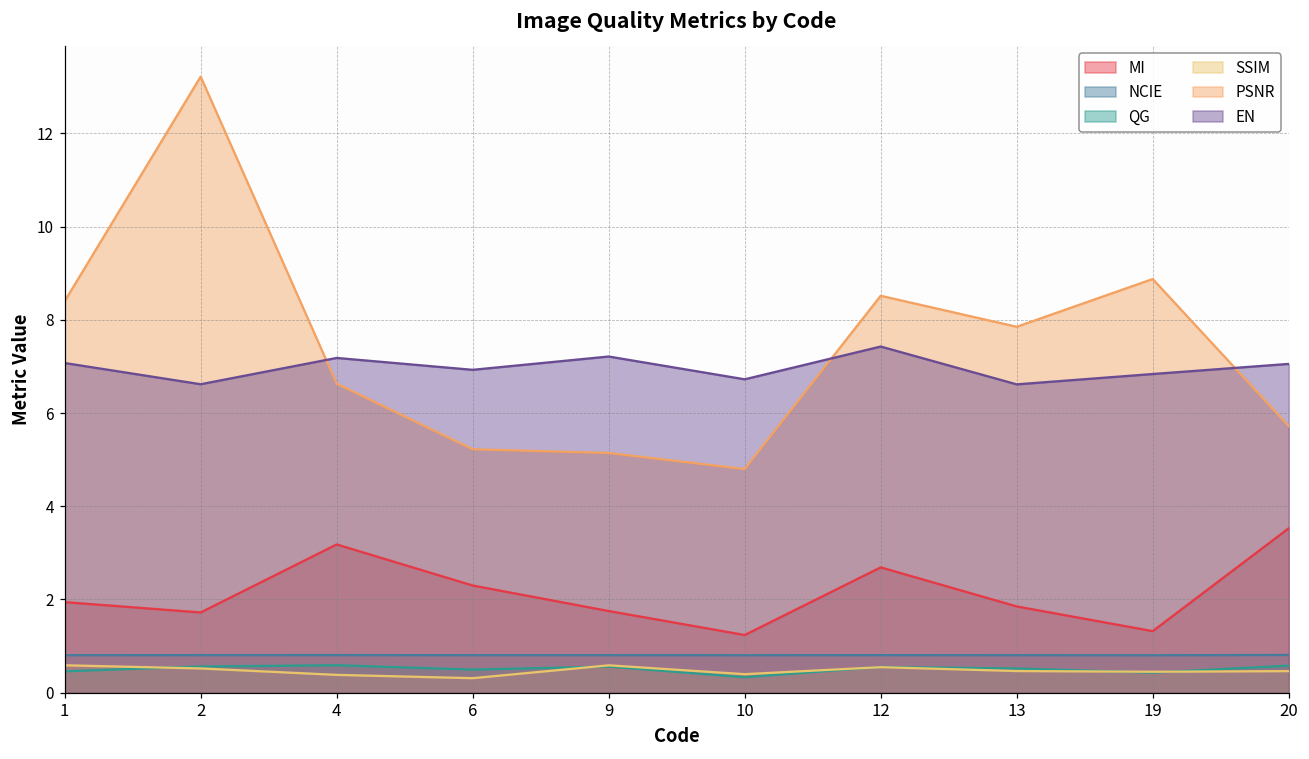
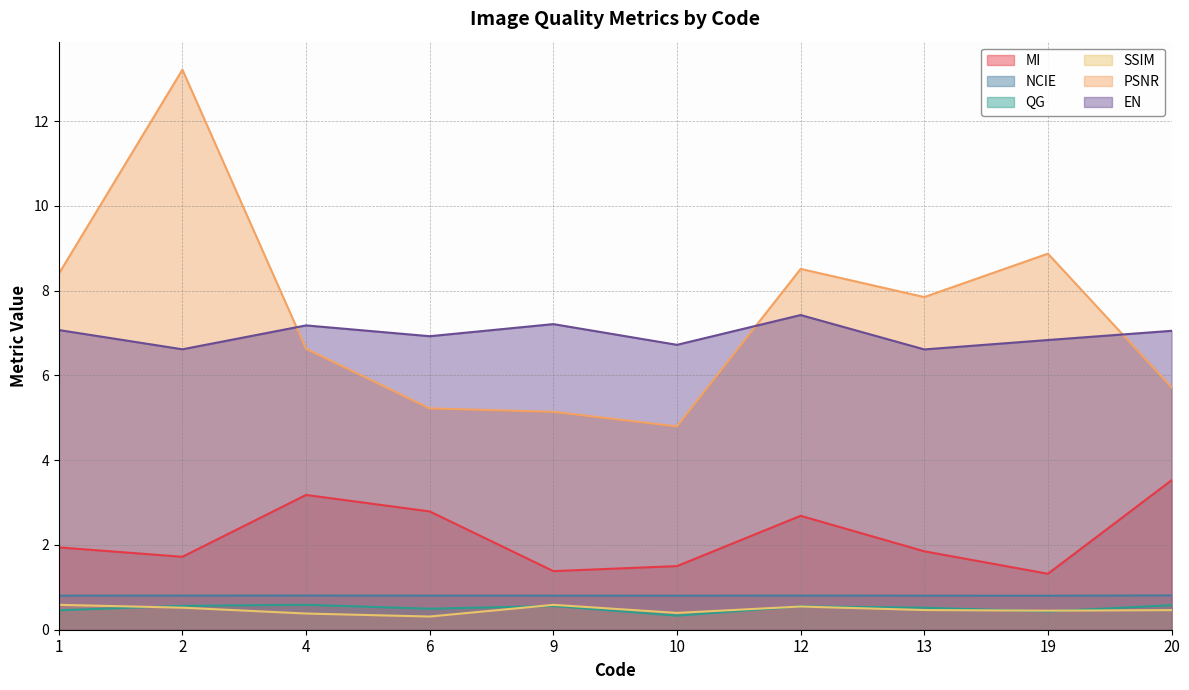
MI, 6: 2.3 -> 2.8
MI, 9: 1.8 -> 1.4
MI, 10: 1.2 -> 1.5
